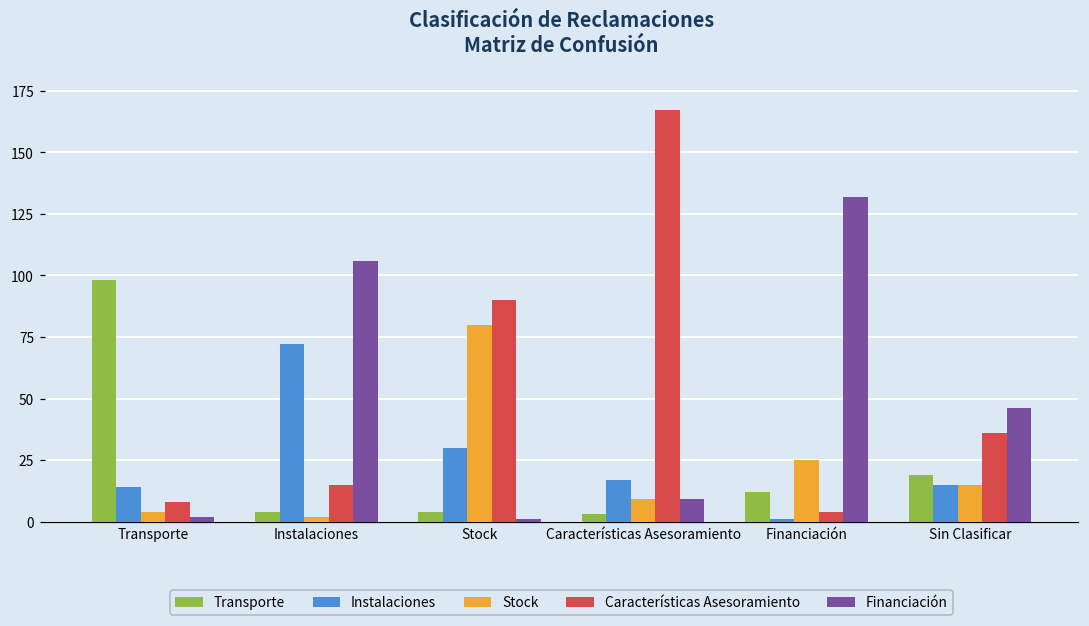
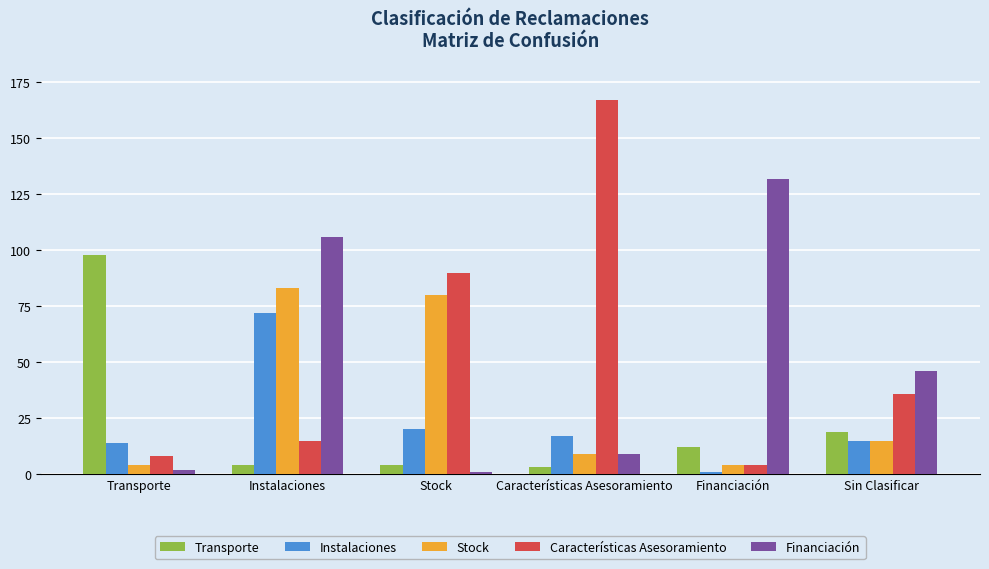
Stock, Instalaciones: 2 -> 83
Instalaciones, Stock: 30 -> 20
Stock, Financiación: 25 -> 4
